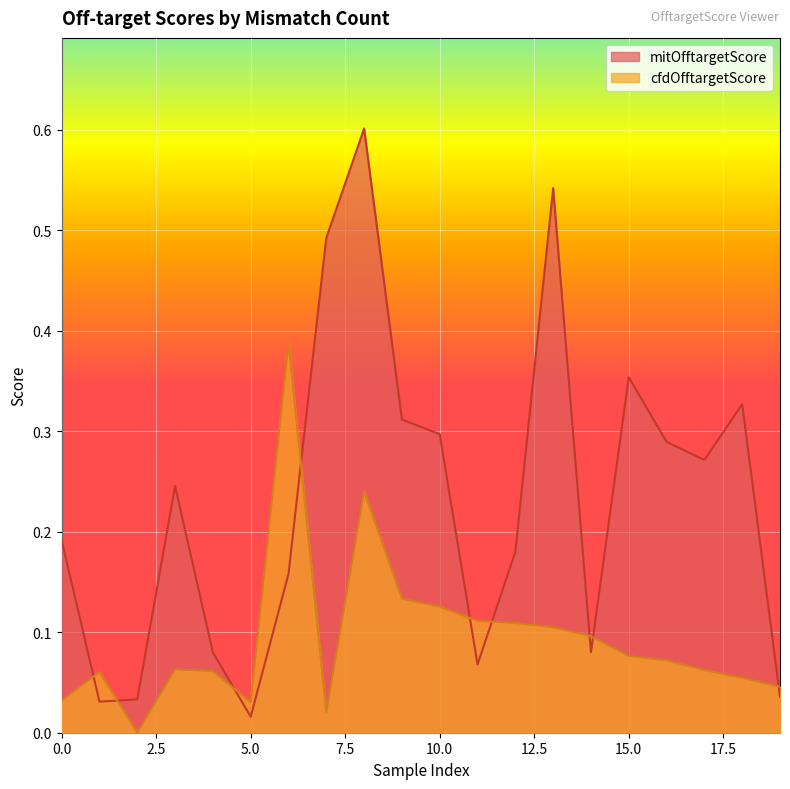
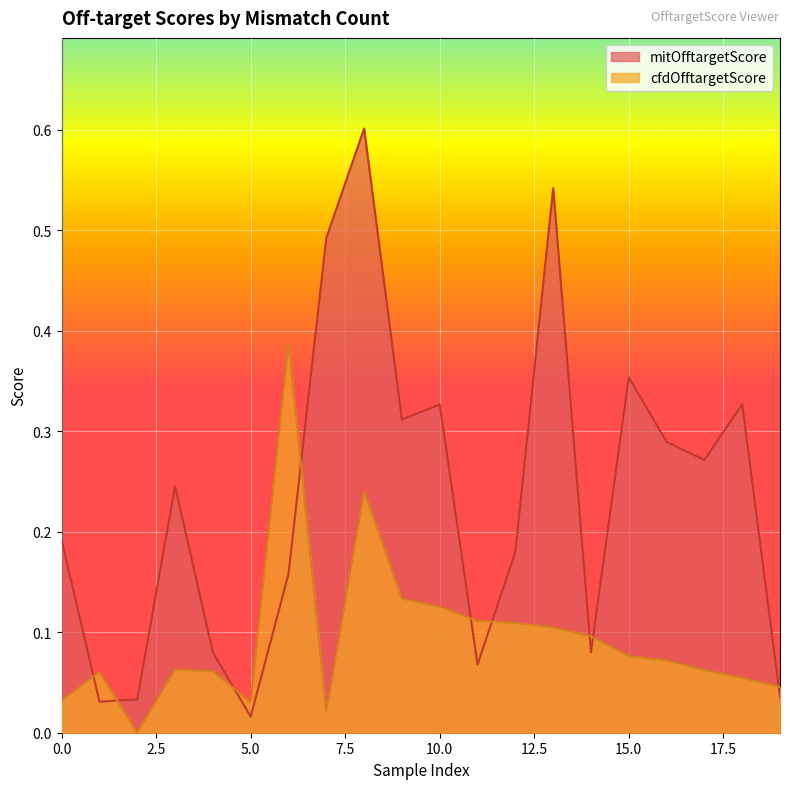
mitOfftargetScore, 10.0: 0.297 -> 0.327
